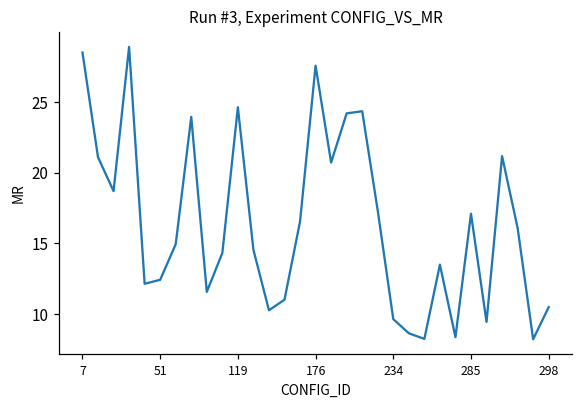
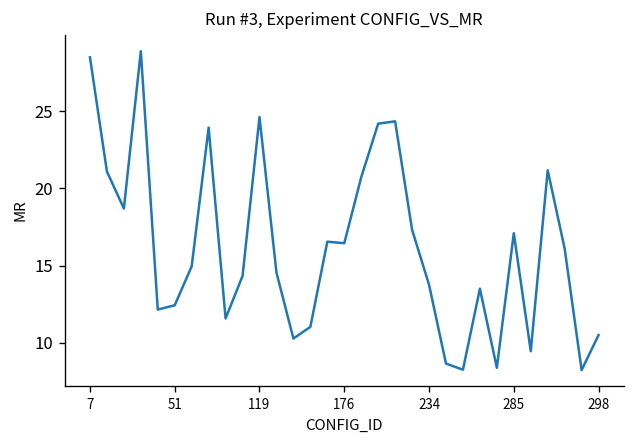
176: 27.6 -> 16.5
234: 9.7 -> 13.8
